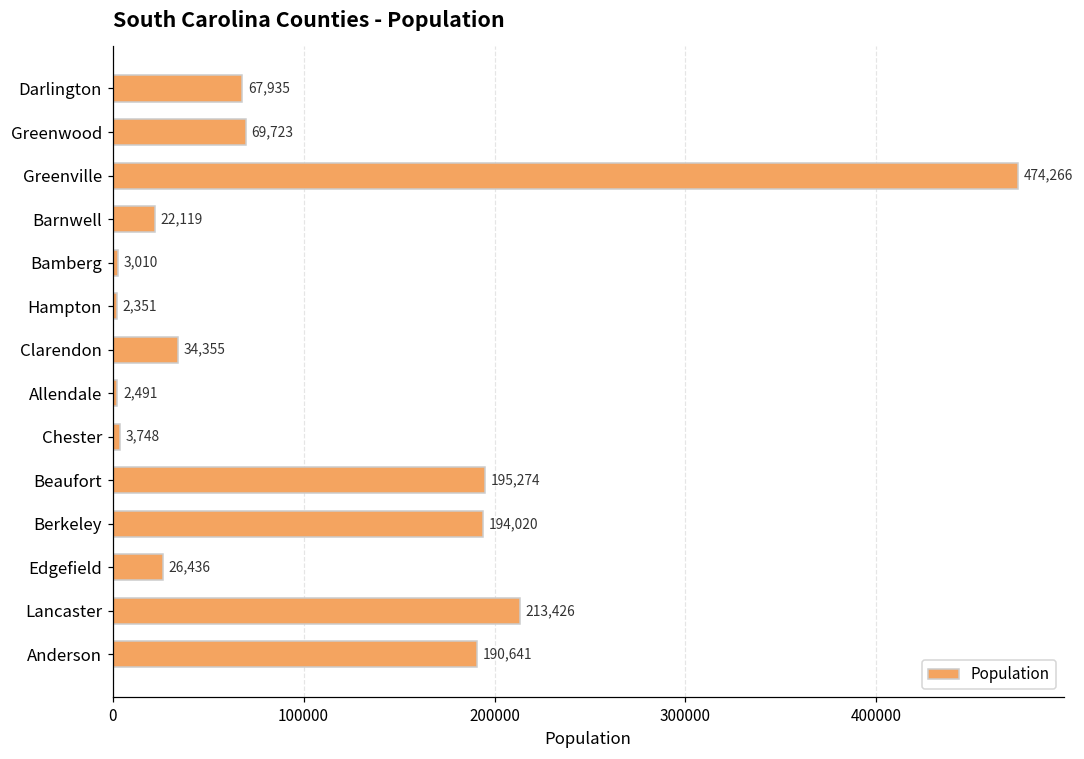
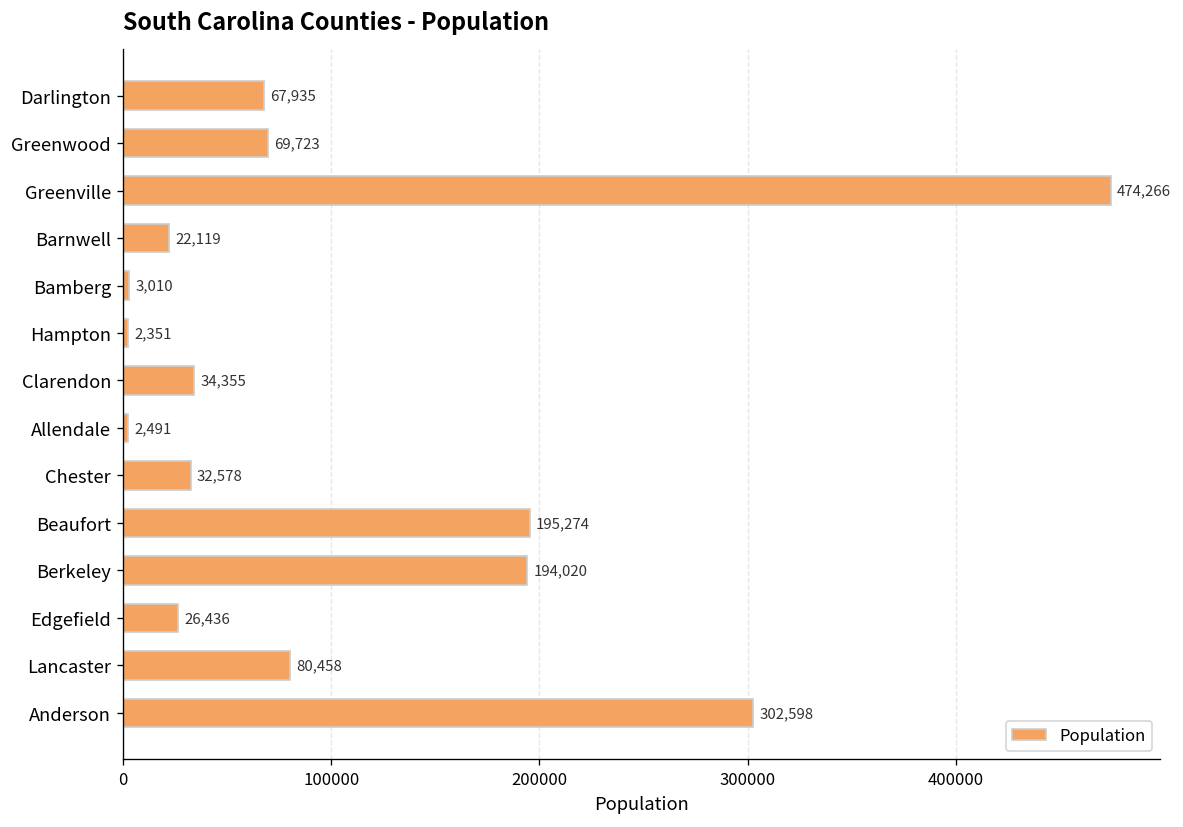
Chester: 3,748 -> 32,578
Lancaster: 213,426 -> 80,458
Anderson: 190,641 -> 302,598
